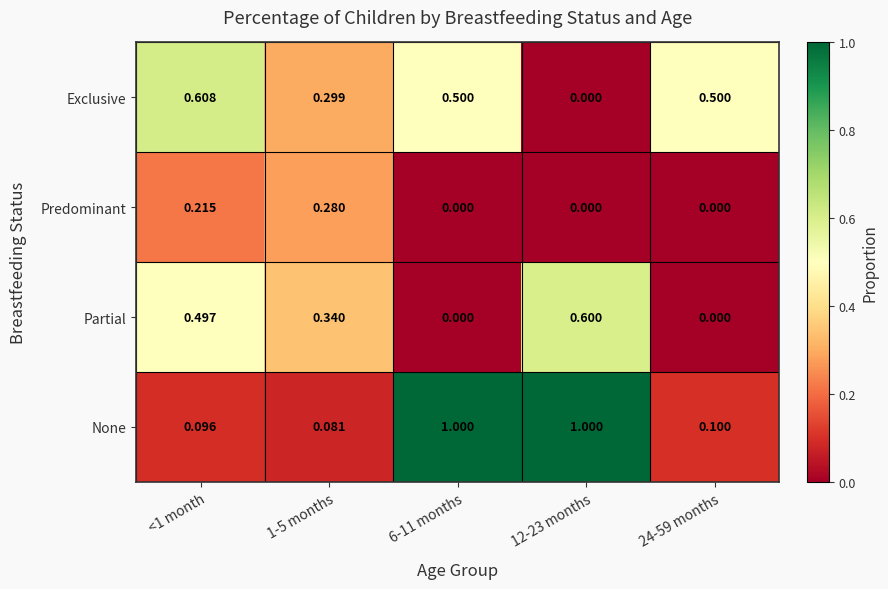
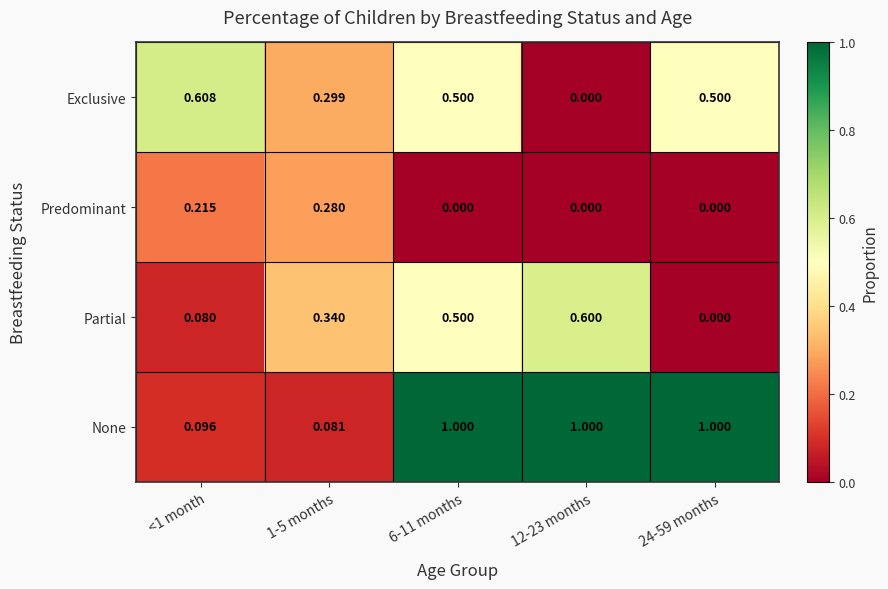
Partial, <1 month: 0.497 -> 0.080
Partial, 6-11 months: 0.000 -> 0.500
None, 24-59 months: 0.100 -> 1.000
